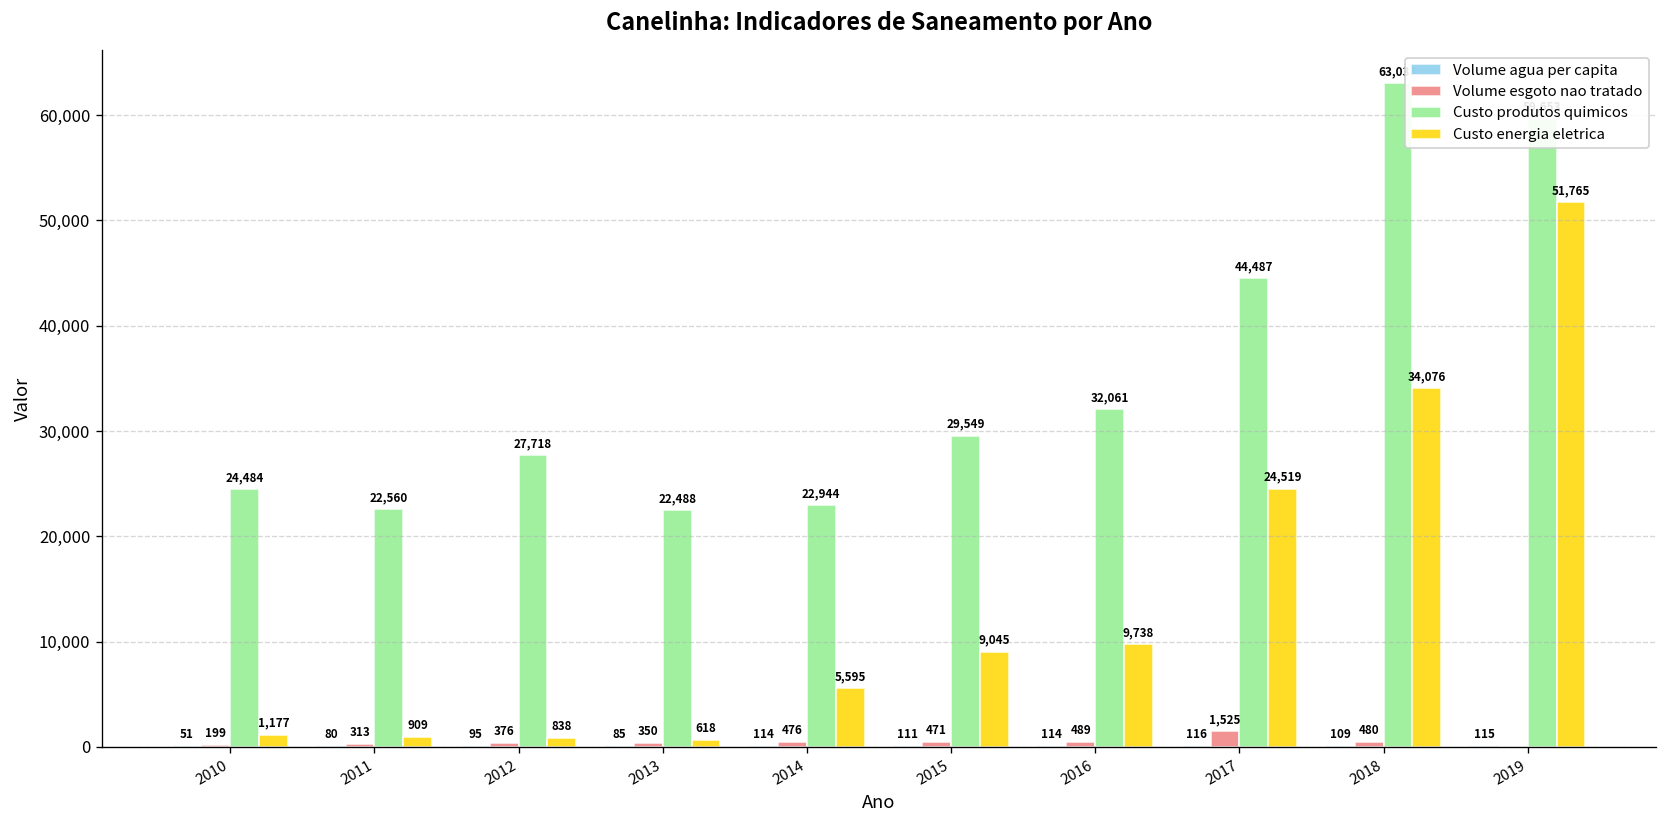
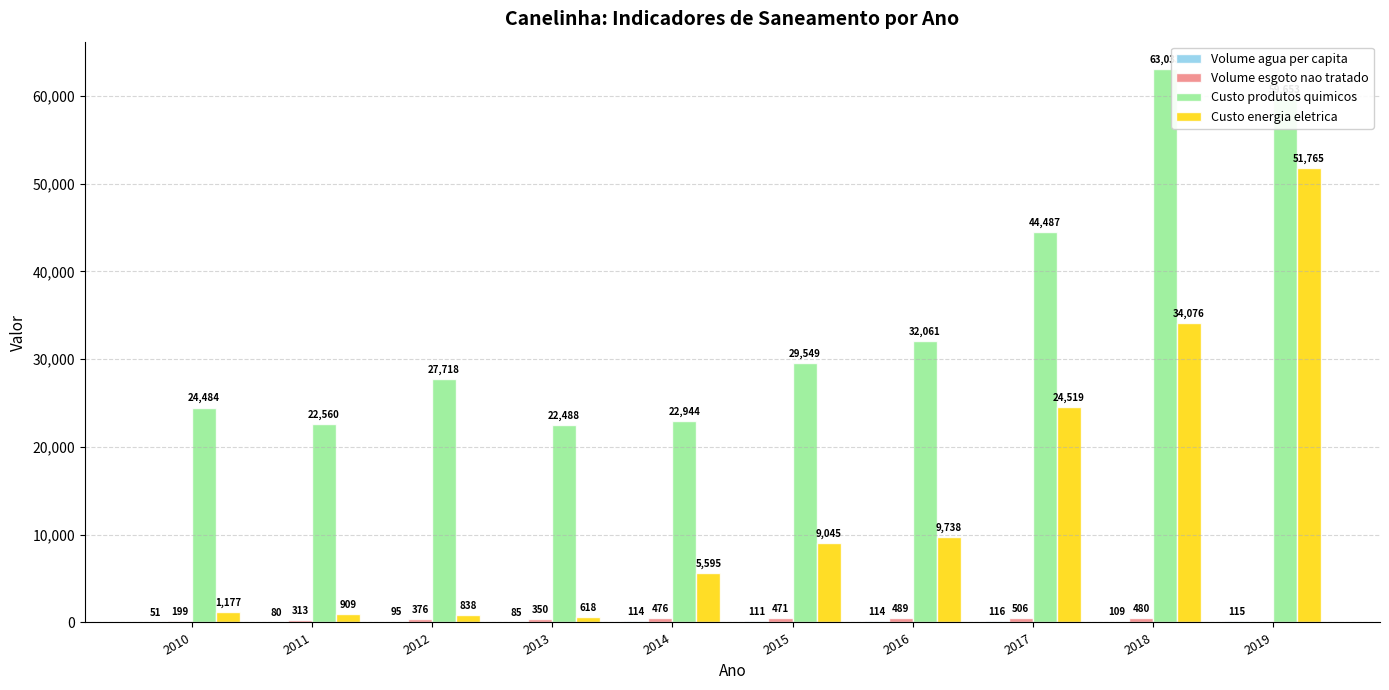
Volume esgoto nao tratado, 2017: 1,525 -> 506
